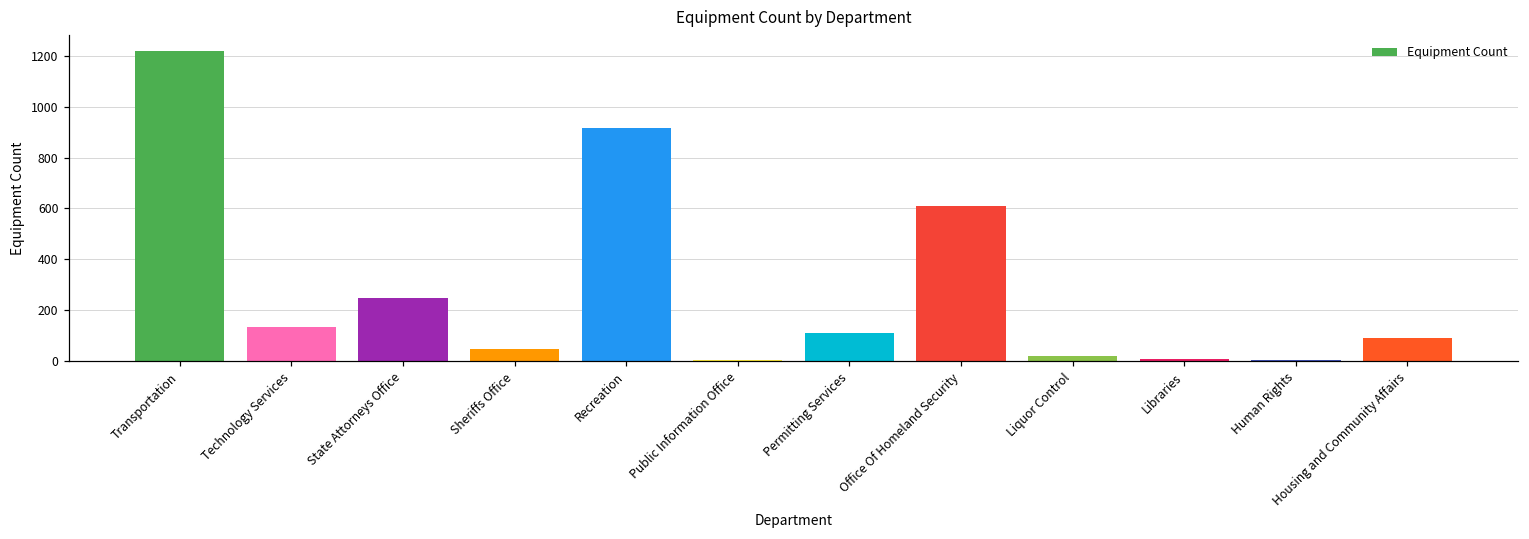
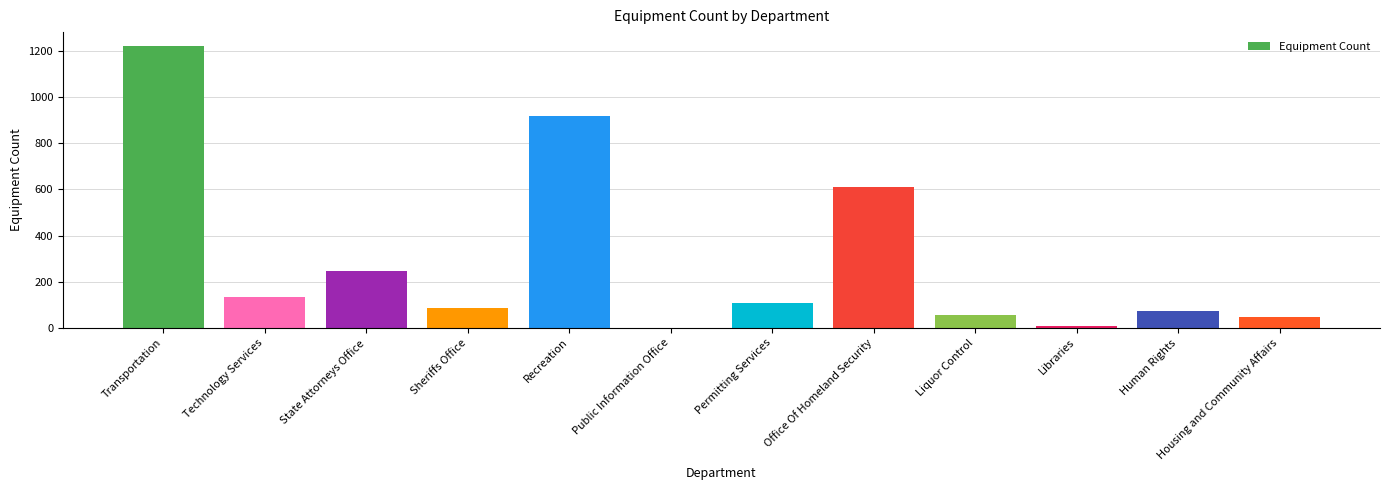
Sheriffs Office: 50 -> 90
Liquor Control: 20 -> 60
Human Rights: 0 -> 70
Housing and Community Affairs: 90 -> 50
